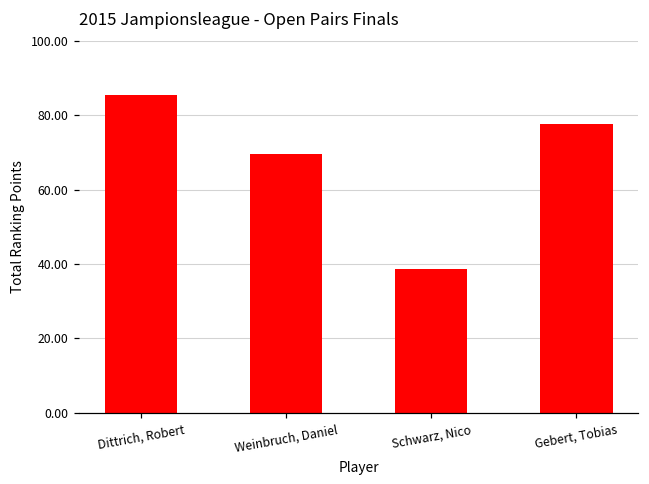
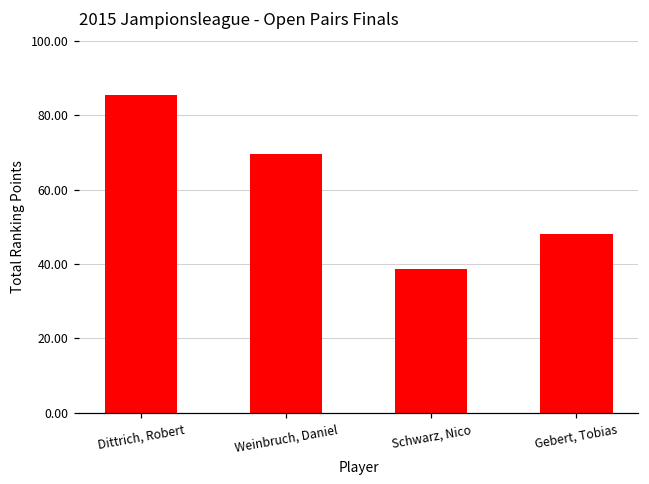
Gebert, Tobias: 78 -> 48
